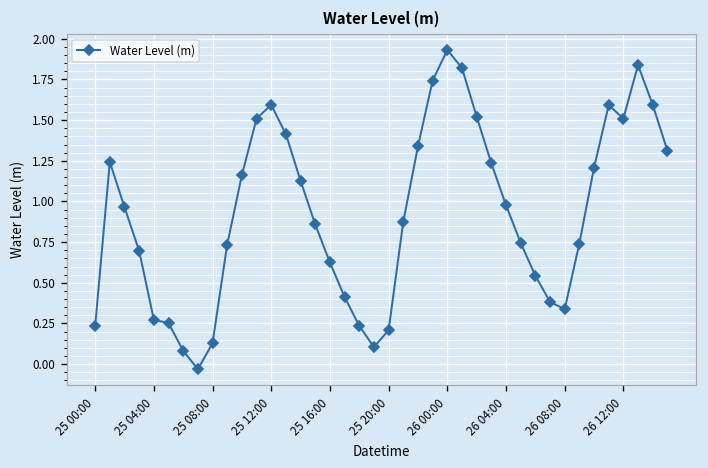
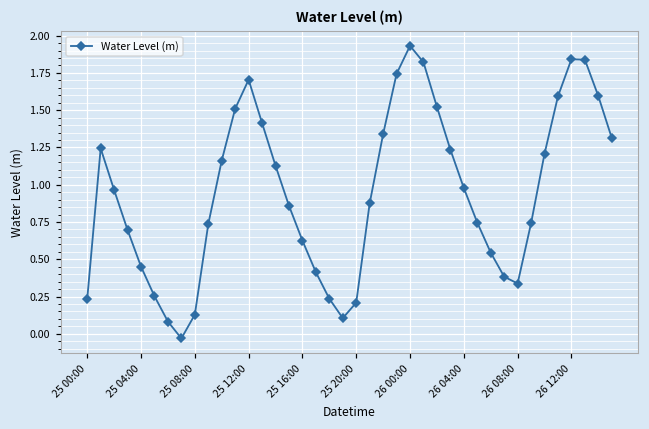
25 04:00: 0.27 -> 0.45
25 12:00: 1.59 -> 1.70
26 12:00: 1.51 -> 1.84
